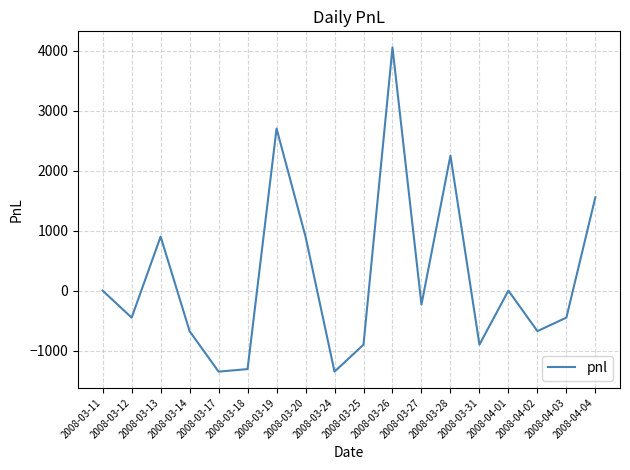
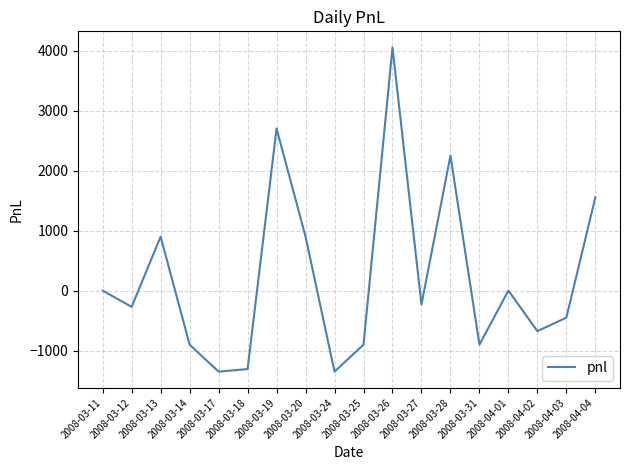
2008-03-12: -500 -> -300
2008-03-14: -700 -> -900
